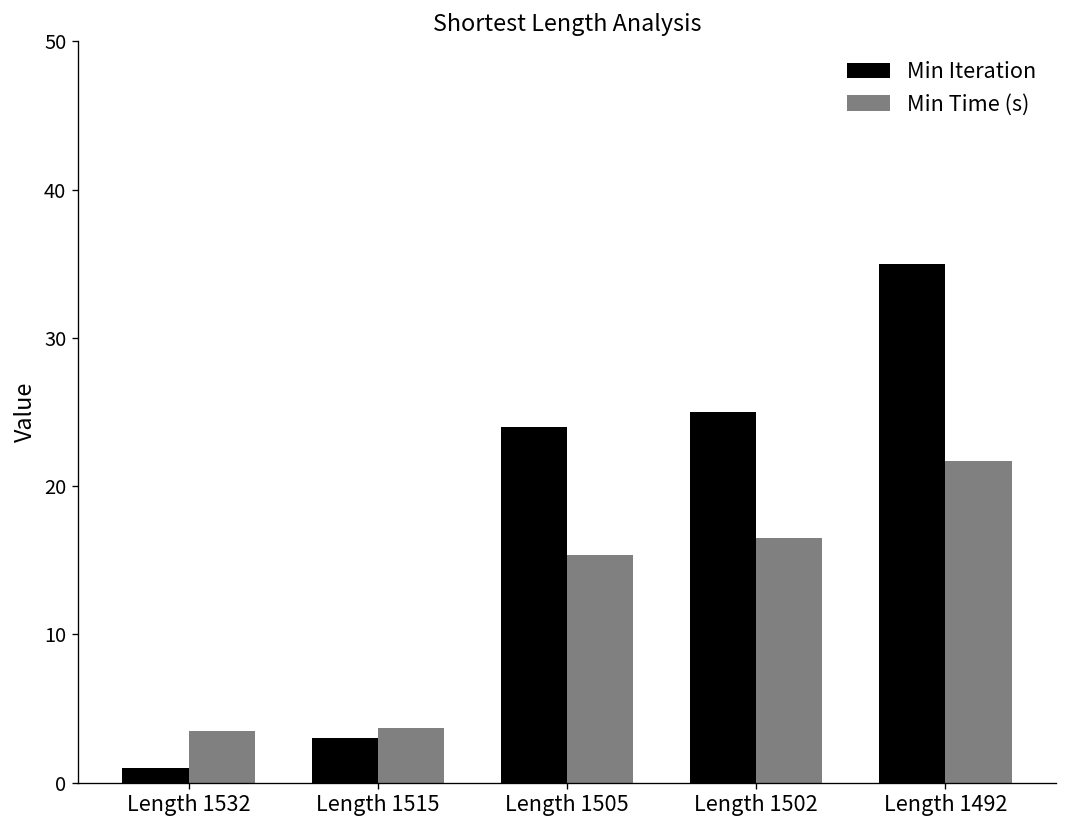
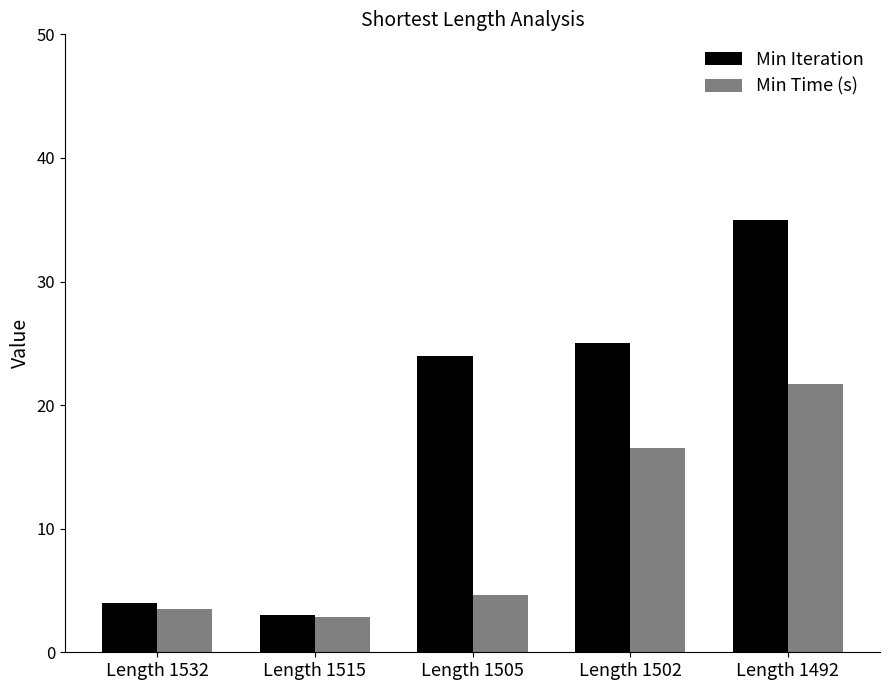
Min Iteration, Length 1532: 1 -> 4
Min Time (s), Length 1515: 3.7 -> 2.8
Min Time (s), Length 1505: 15.4 -> 4.7
